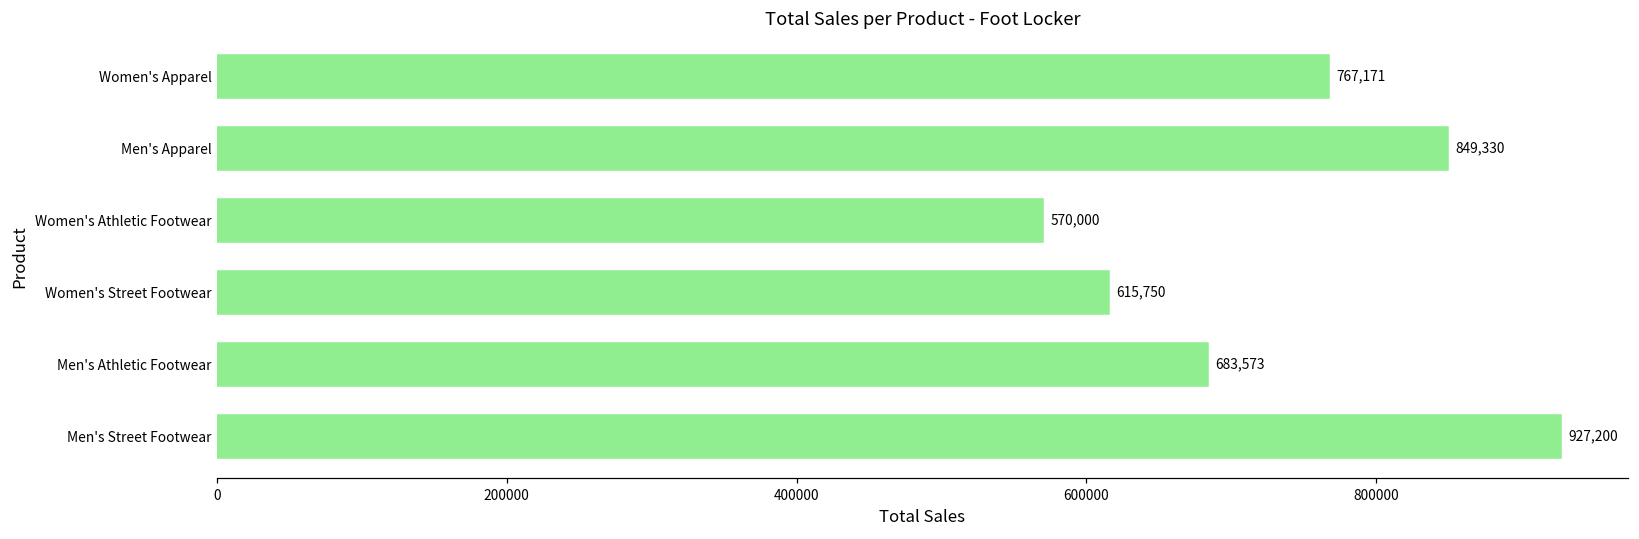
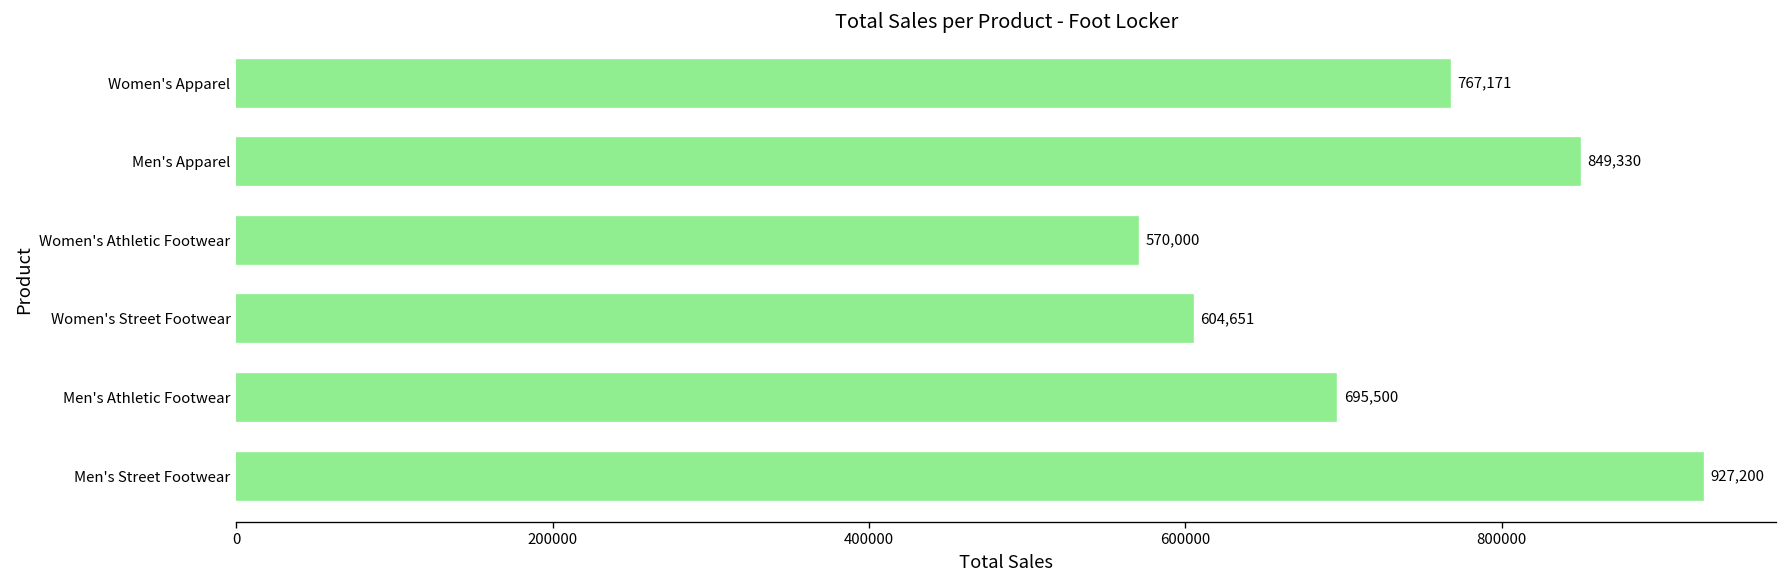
Women's Street Footwear: 615,750 -> 604,651
Men's Athletic Footwear: 683,573 -> 695,500
